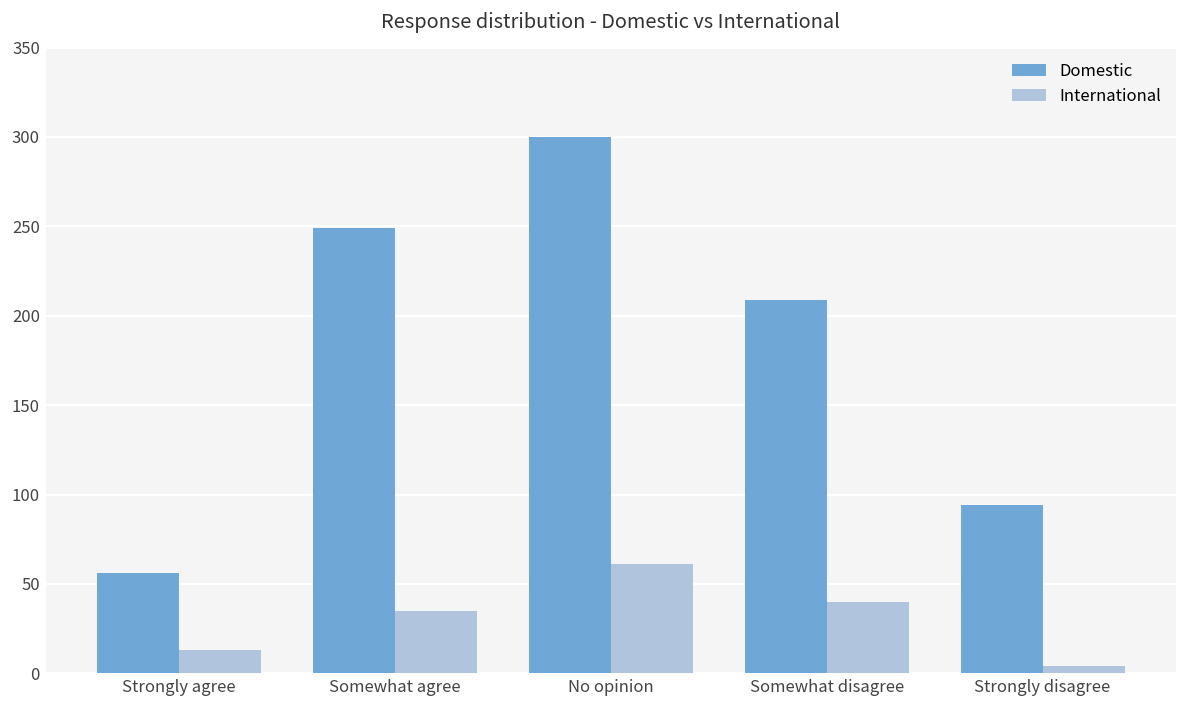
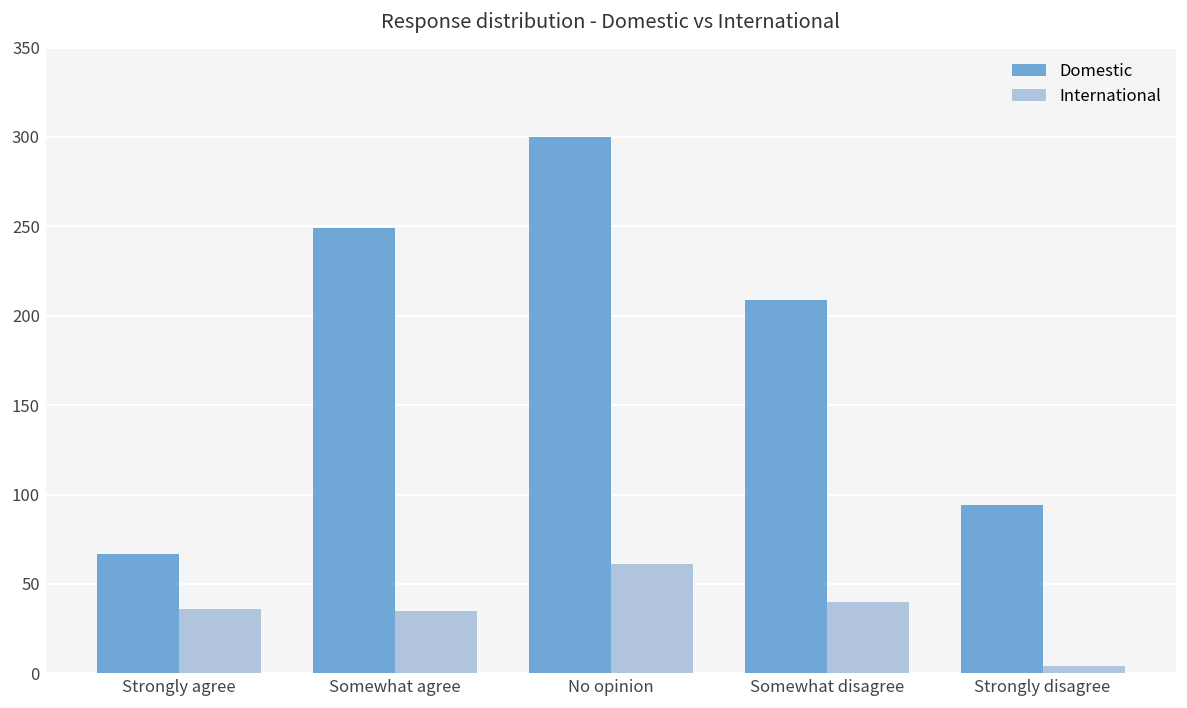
Domestic, Strongly agree: 56 -> 67
International, Strongly agree: 13 -> 36
